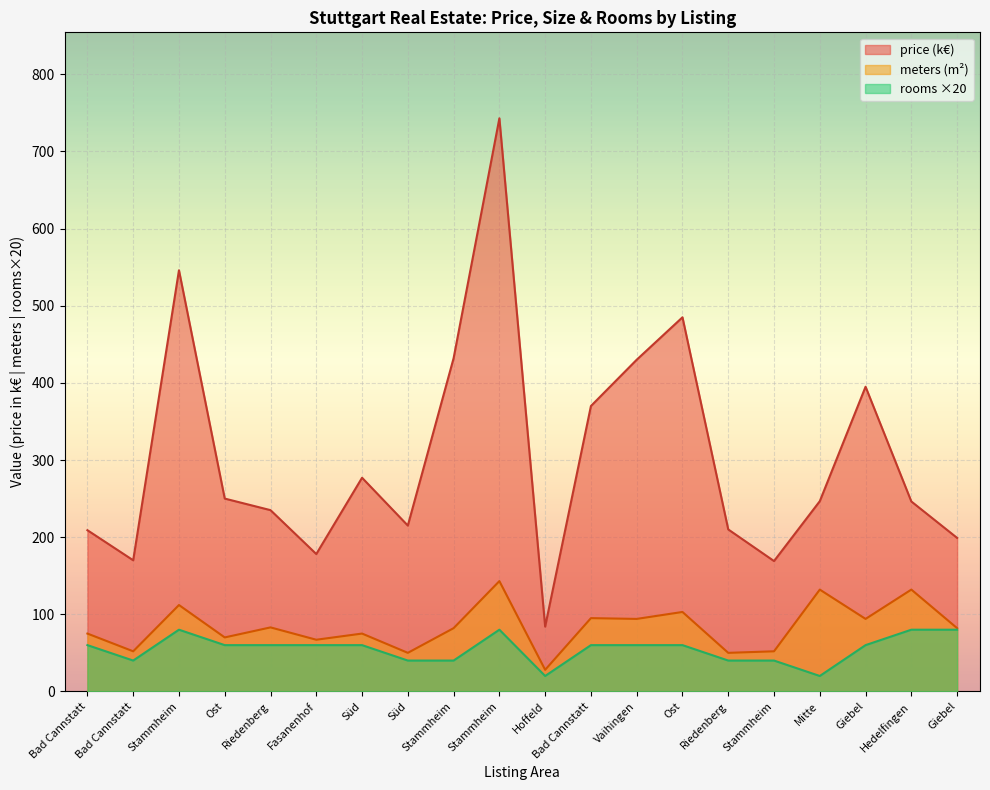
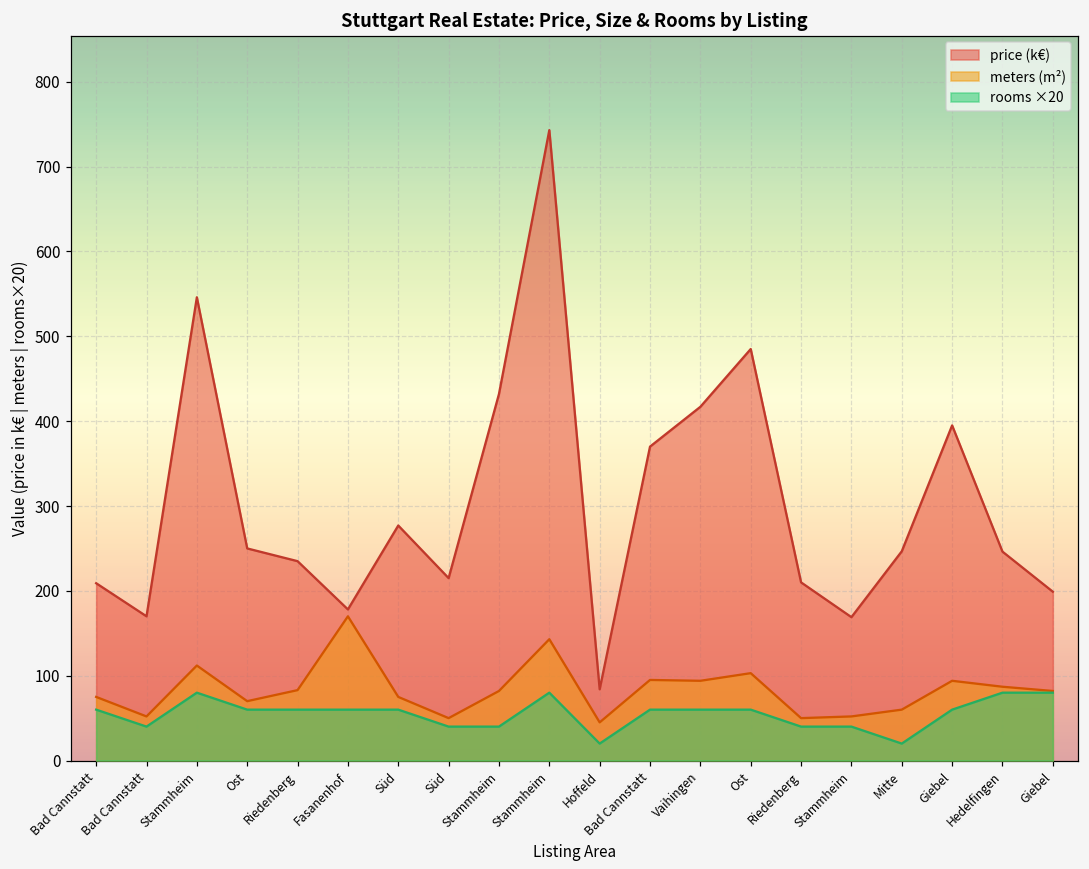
meters (m²), Fasanenhof: 70 -> 170
meters (m²), Hoffeld: 30 -> 50
price (k€), Vaihingen: 430 -> 420
meters (m²), Mitte: 130 -> 60
meters (m²), Hedelfingen: 130 -> 90
